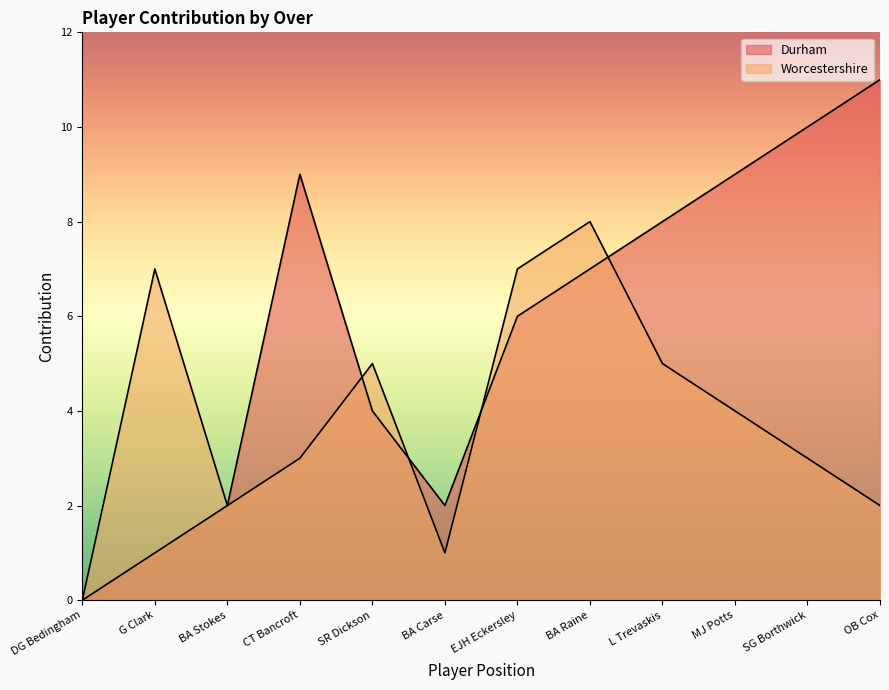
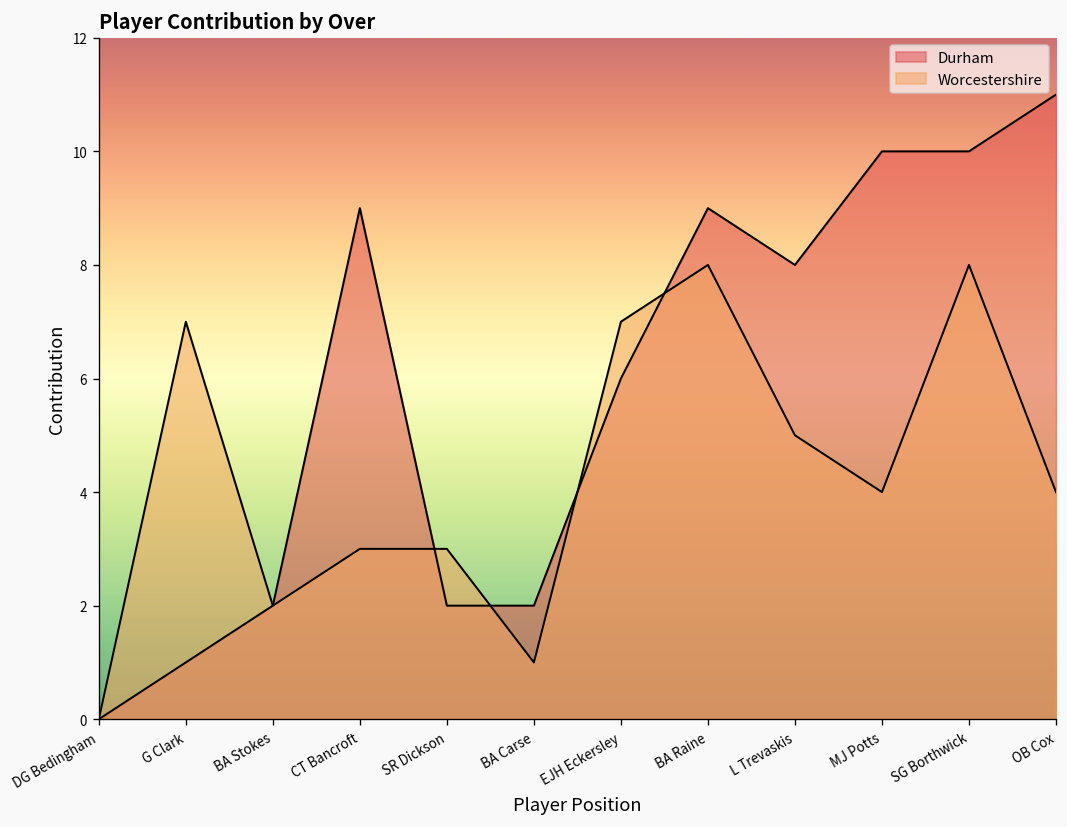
Durham, SR Dickson: 4 -> 2
Worcestershire, SR Dickson: 5 -> 3
Durham, BA Raine: 7 -> 9
Durham, MJ Potts: 9 -> 10
Worcestershire, SG Borthwick: 3 -> 8
Worcestershire, OB Cox: 2 -> 4
